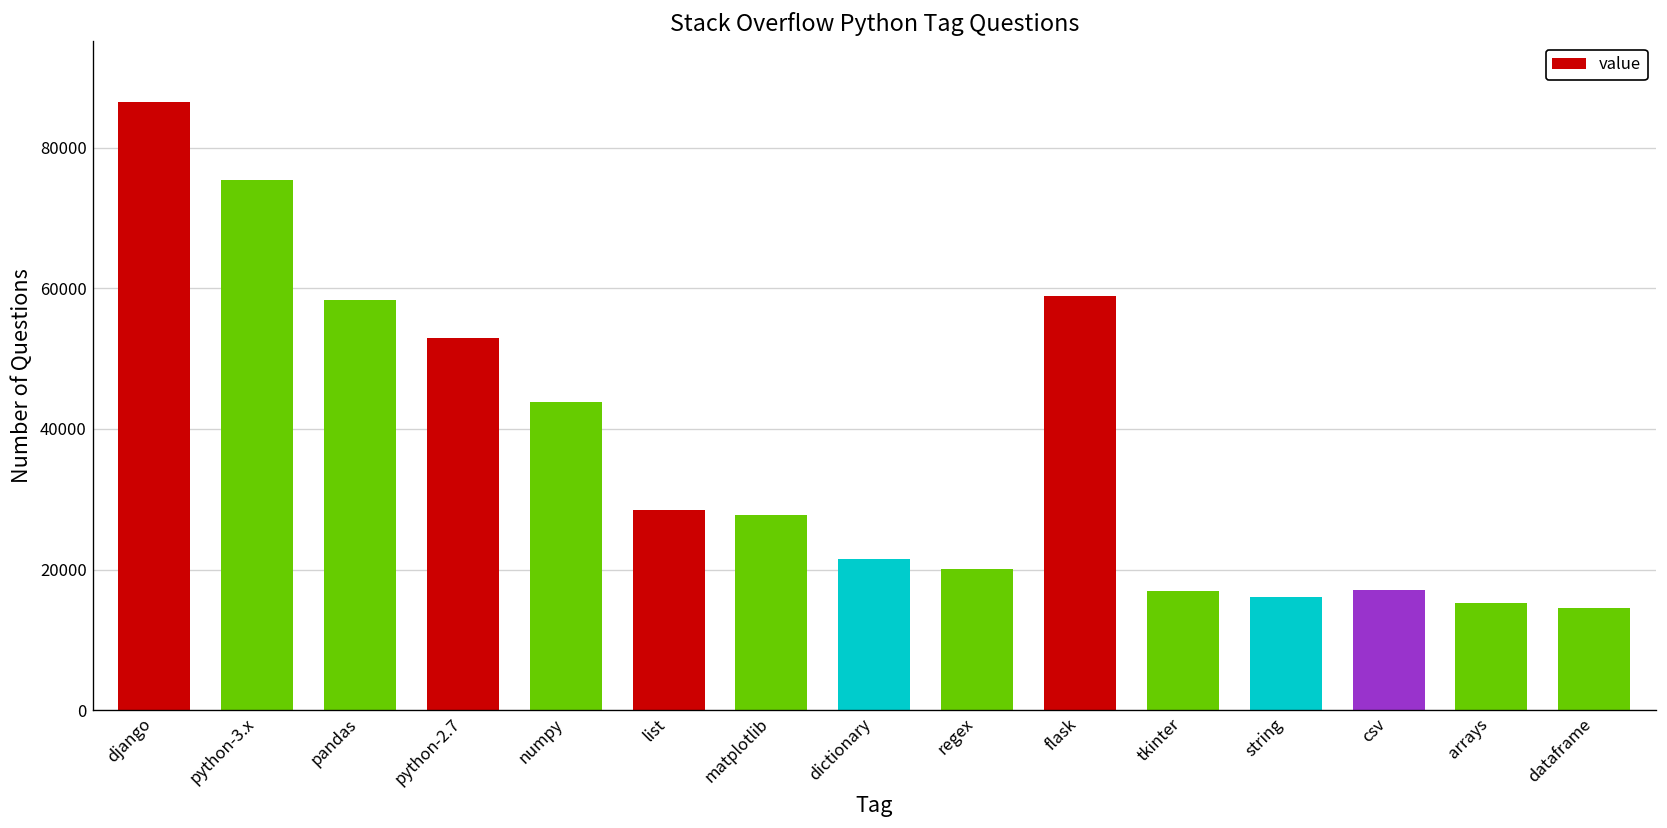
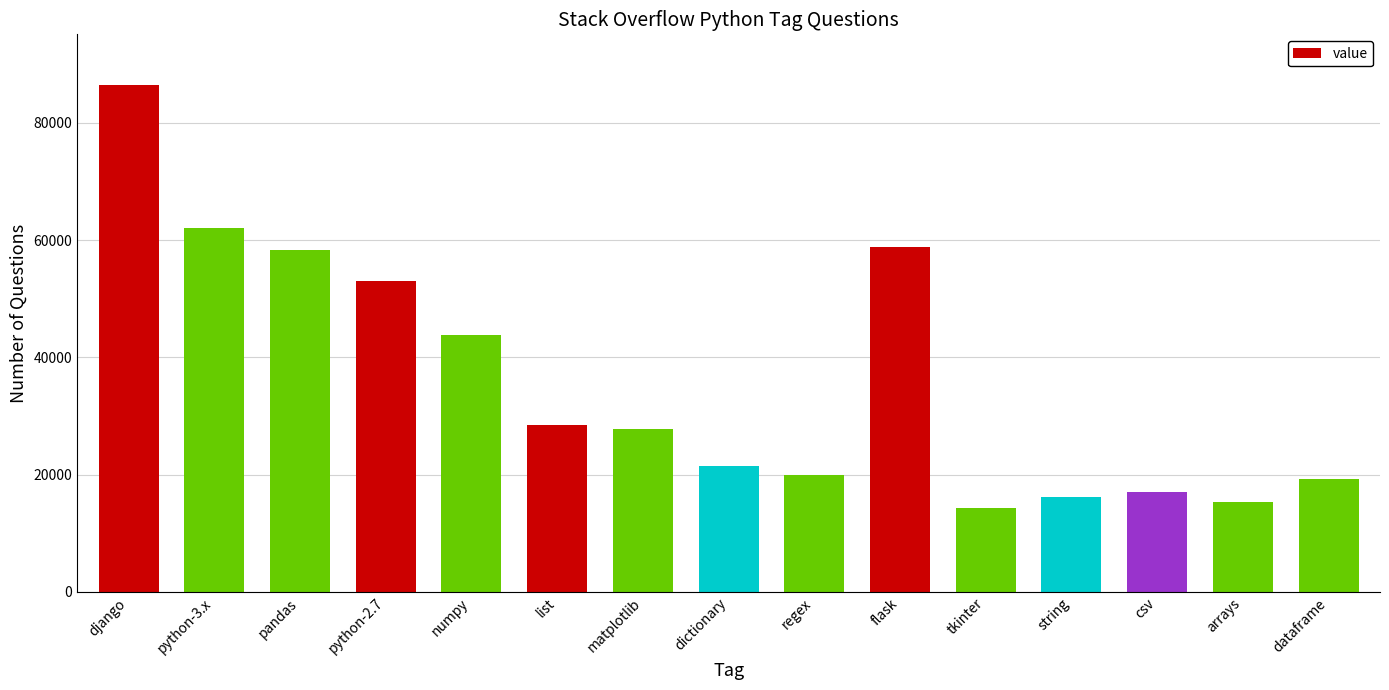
python-3.x: 75000 -> 62000
tkinter: 17000 -> 14000
dataframe: 15000 -> 19000
